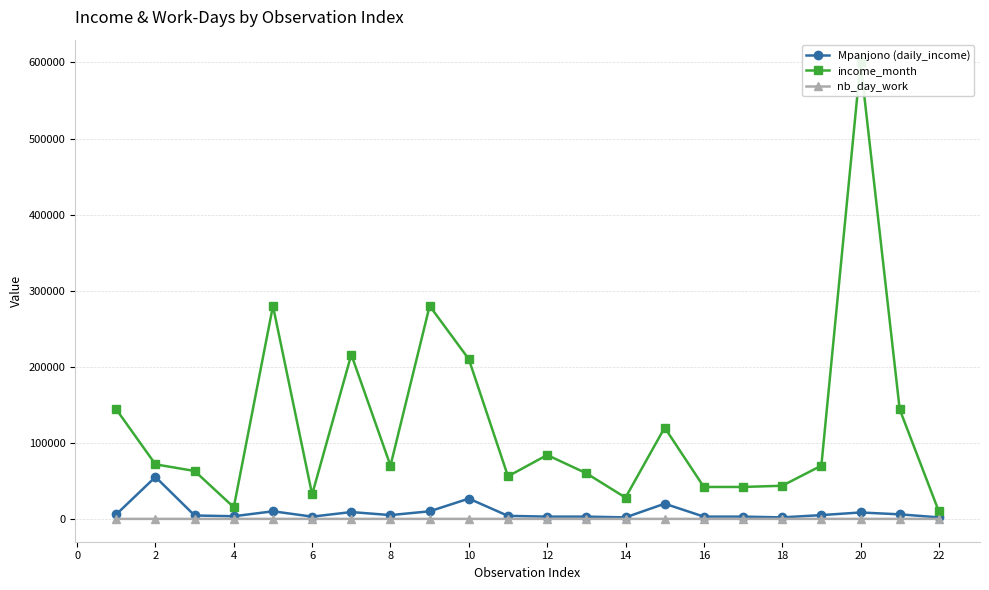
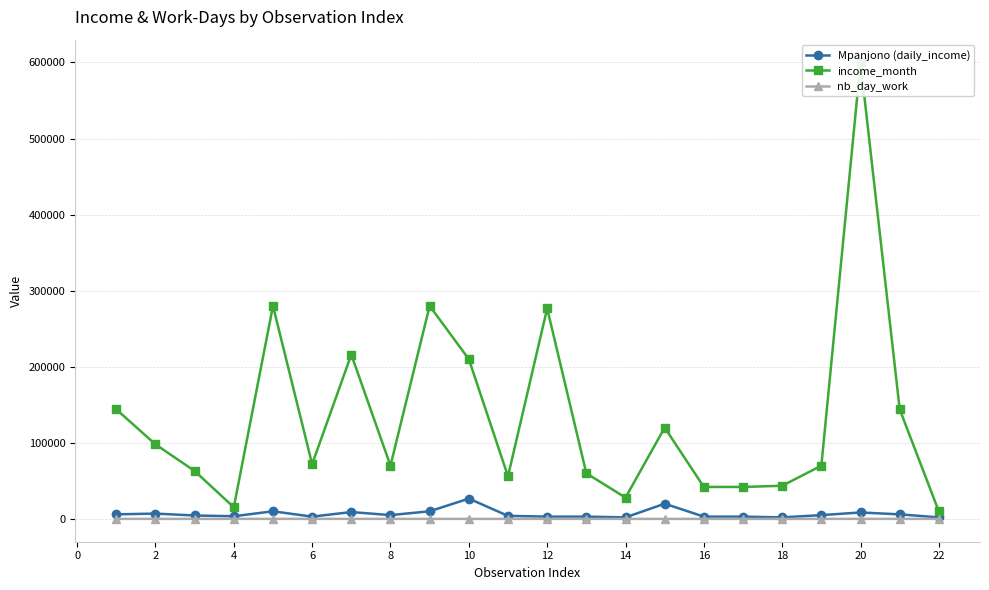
Mpanjono (daily_income), 2: 60000 -> 10000
income_month, 2: 70000 -> 100000
income_month, 6: 30000 -> 70000
income_month, 12: 80000 -> 280000
